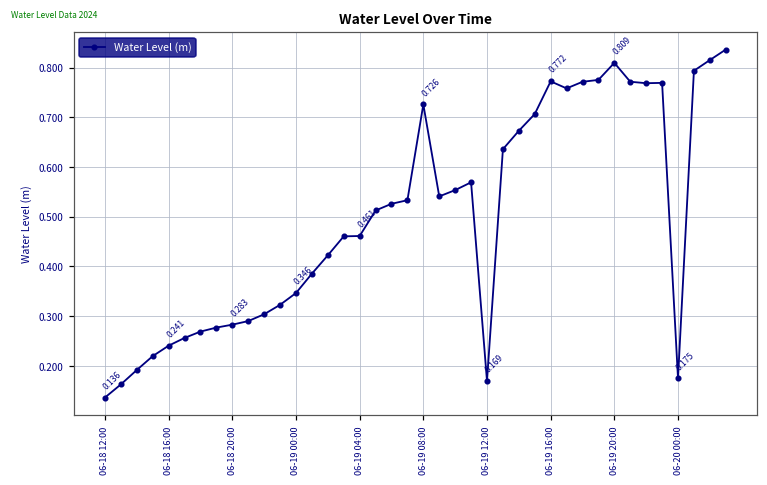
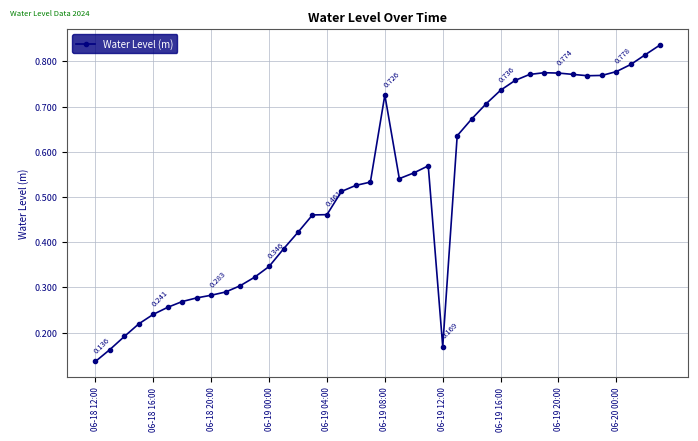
06-19 16:00: 0.772 -> 0.736
06-19 20:00: 0.809 -> 0.774
06-20 00:00: 0.175 -> 0.778
